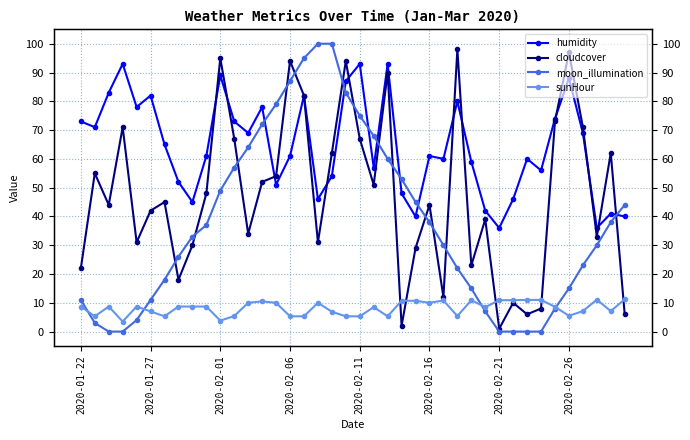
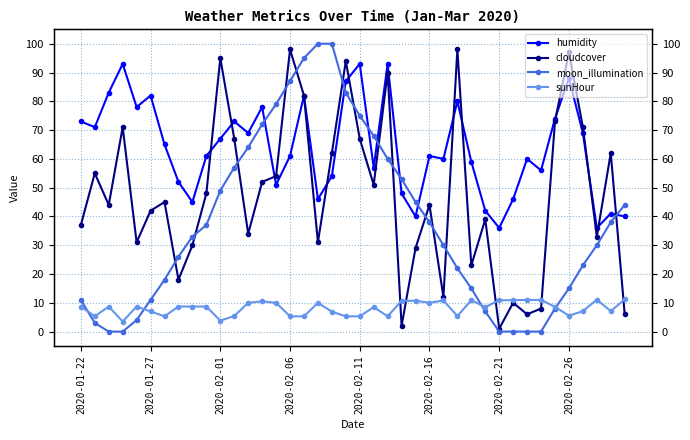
cloudcover, 2020-01-22: 22 -> 37
humidity, 2020-02-01: 89 -> 67
cloudcover, 2020-02-06: 94 -> 98
